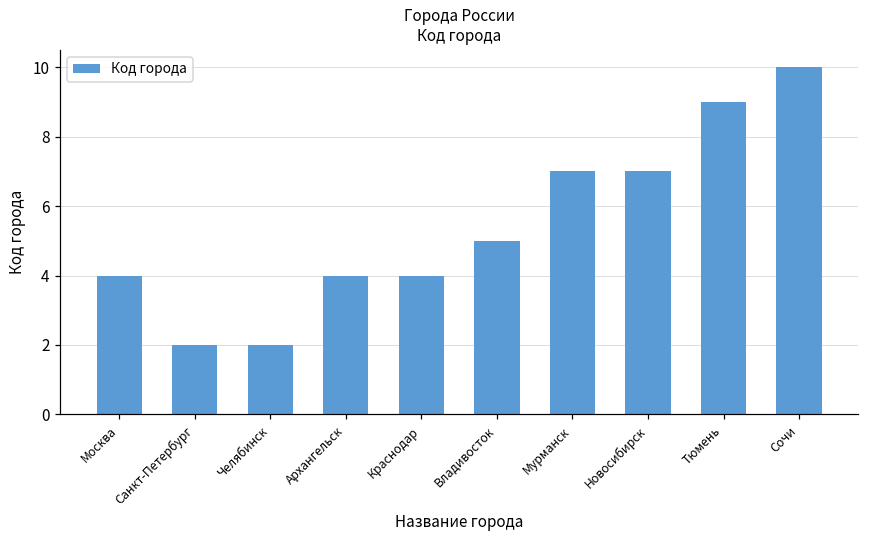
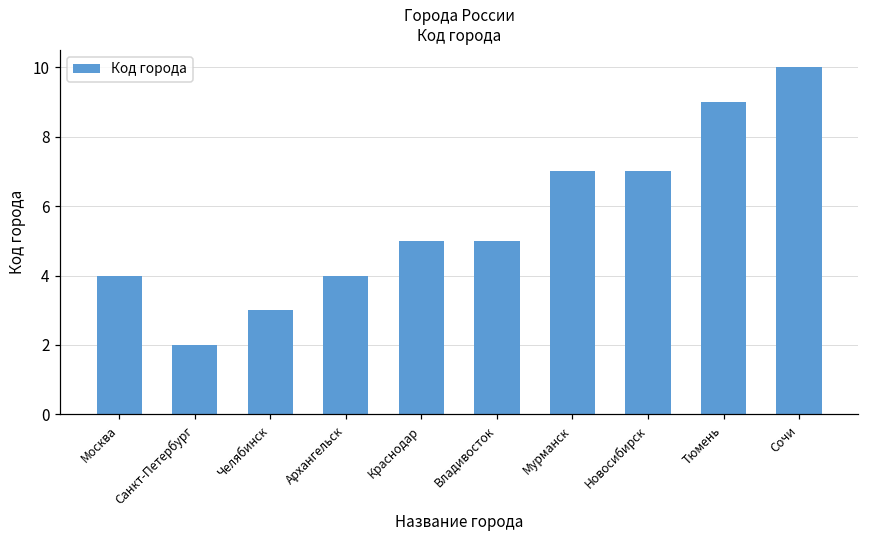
Челябинск: 2 -> 3
Краснодар: 4 -> 5
